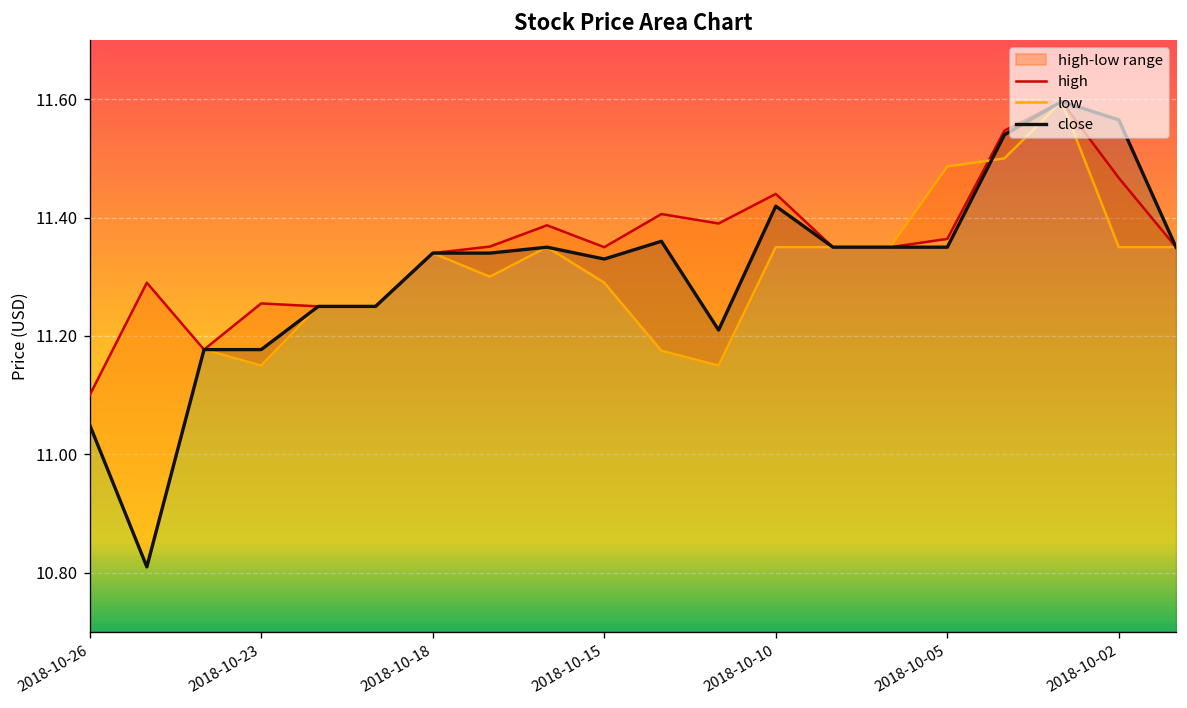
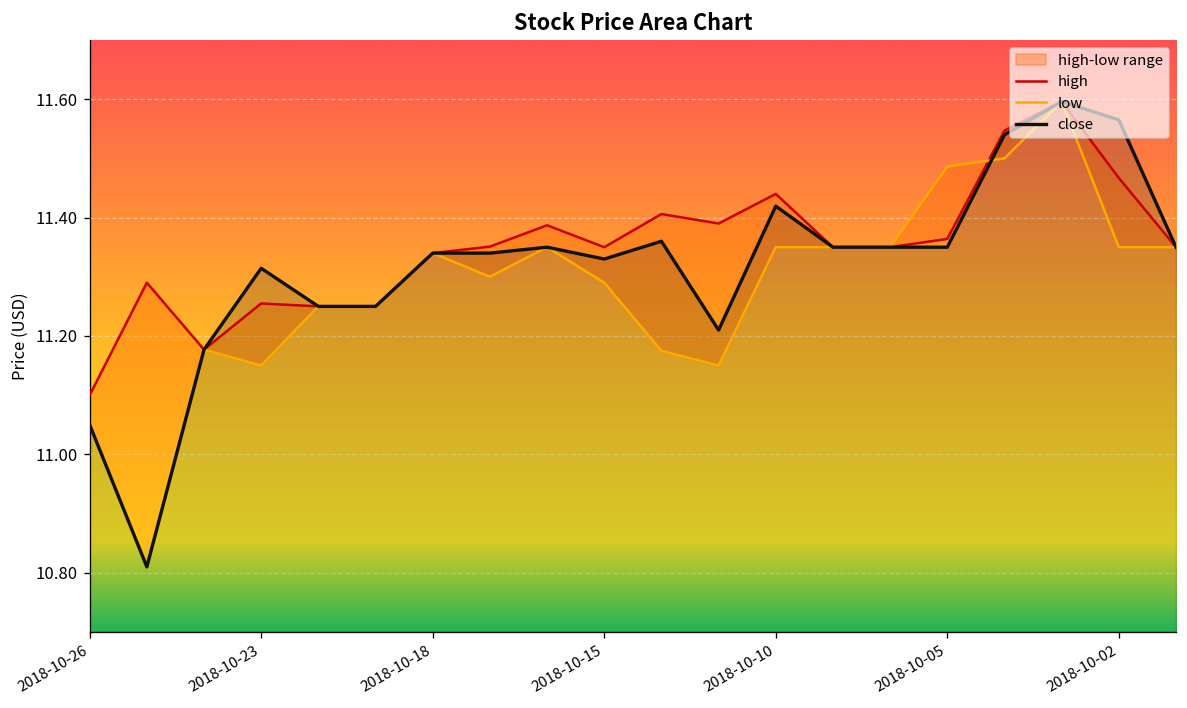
close, 2018-10-23: 11.18 -> 11.31
